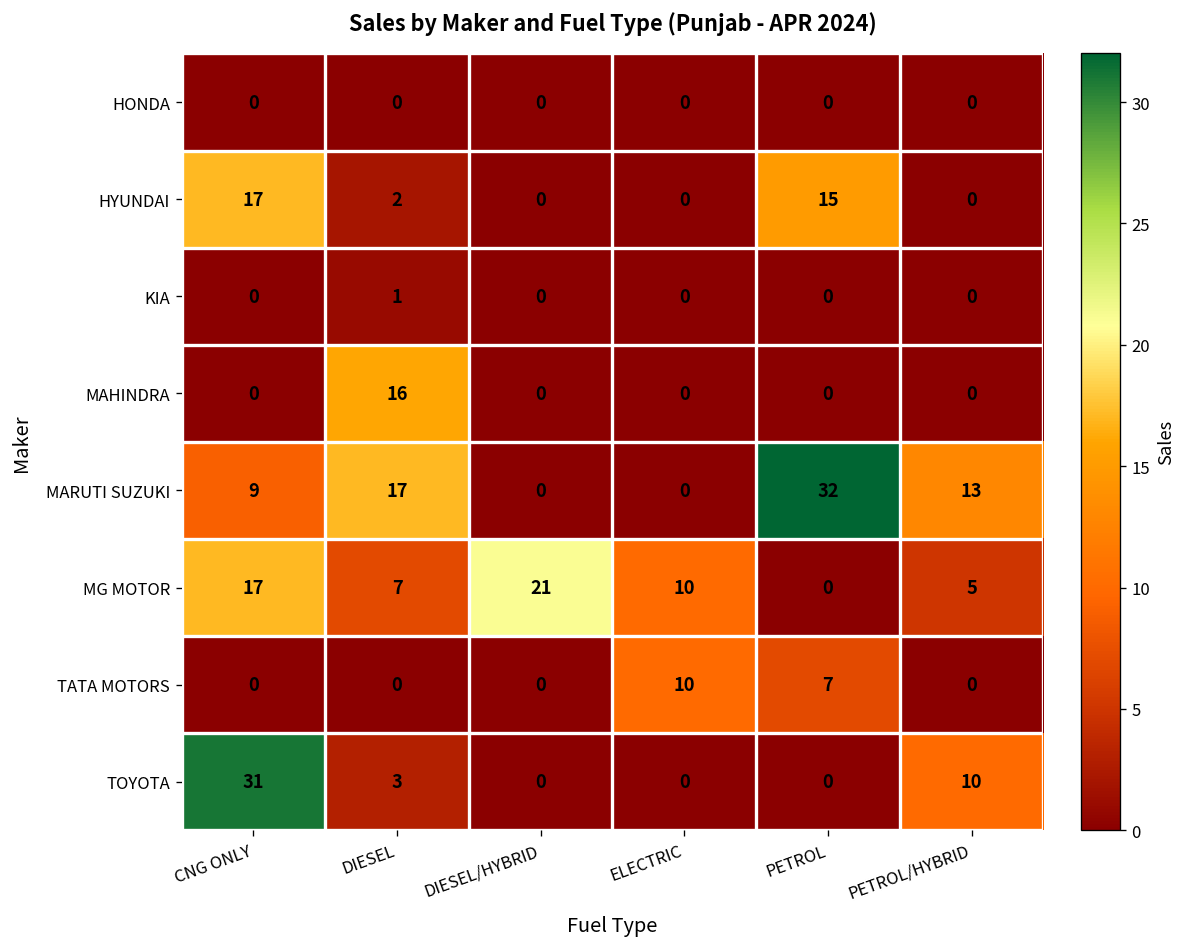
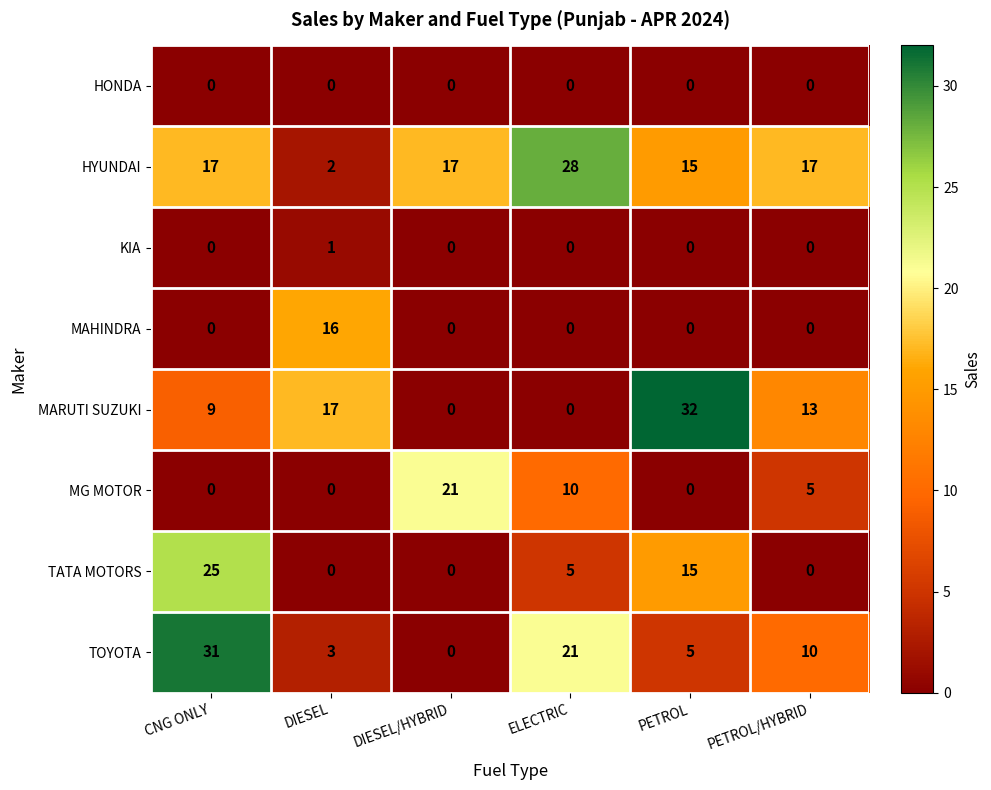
HYUNDAI, DIESEL/HYBRID: 0 -> 17
HYUNDAI, ELECTRIC: 0 -> 28
HYUNDAI, PETROL/HYBRID: 0 -> 17
MG MOTOR, CNG ONLY: 17 -> 0
MG MOTOR, DIESEL: 7 -> 0
TATA MOTORS, CNG ONLY: 0 -> 25
TATA MOTORS, ELECTRIC: 10 -> 5
TATA MOTORS, PETROL: 7 -> 15
TOYOTA, ELECTRIC: 0 -> 21
TOYOTA, PETROL: 0 -> 5
